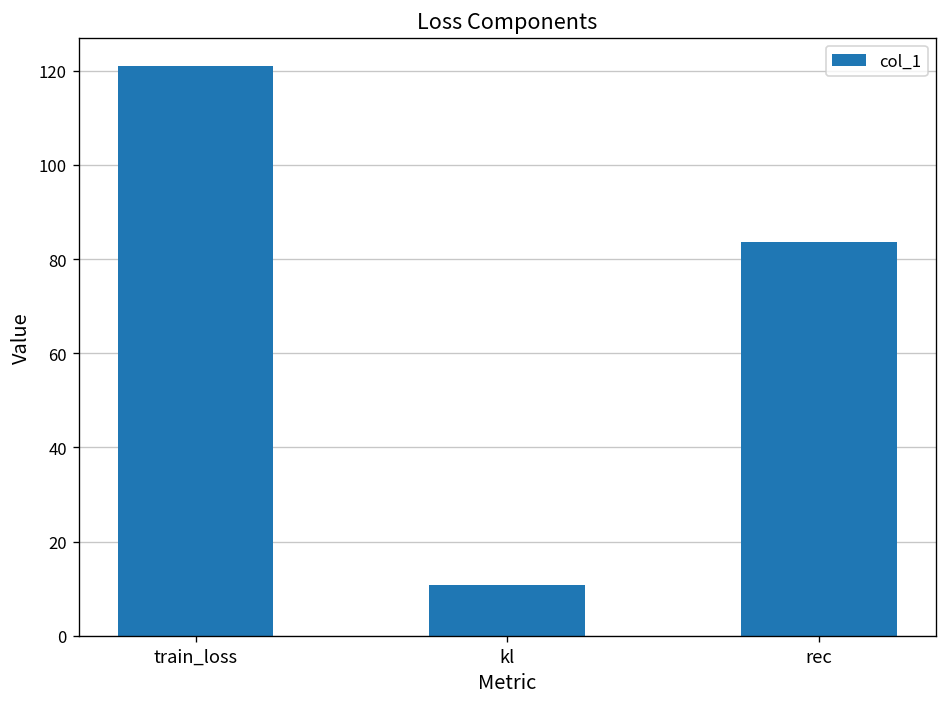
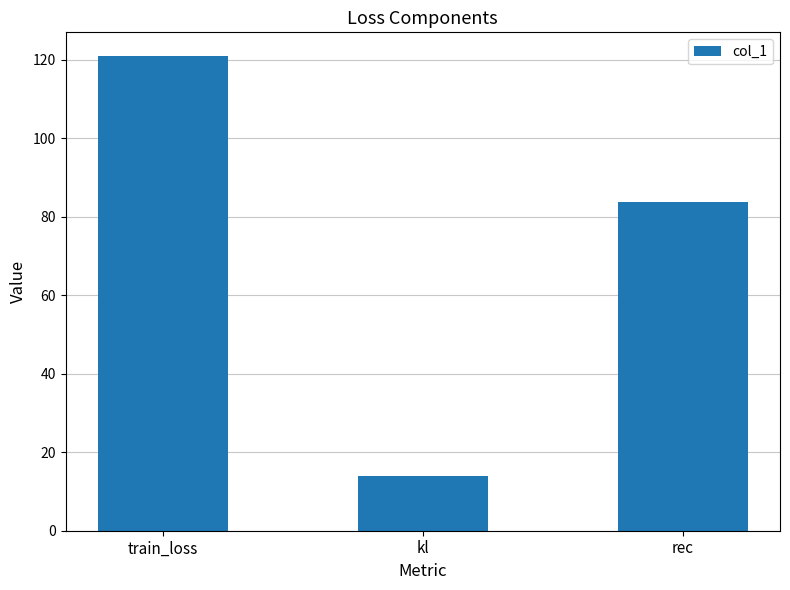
kl: 11 -> 14
